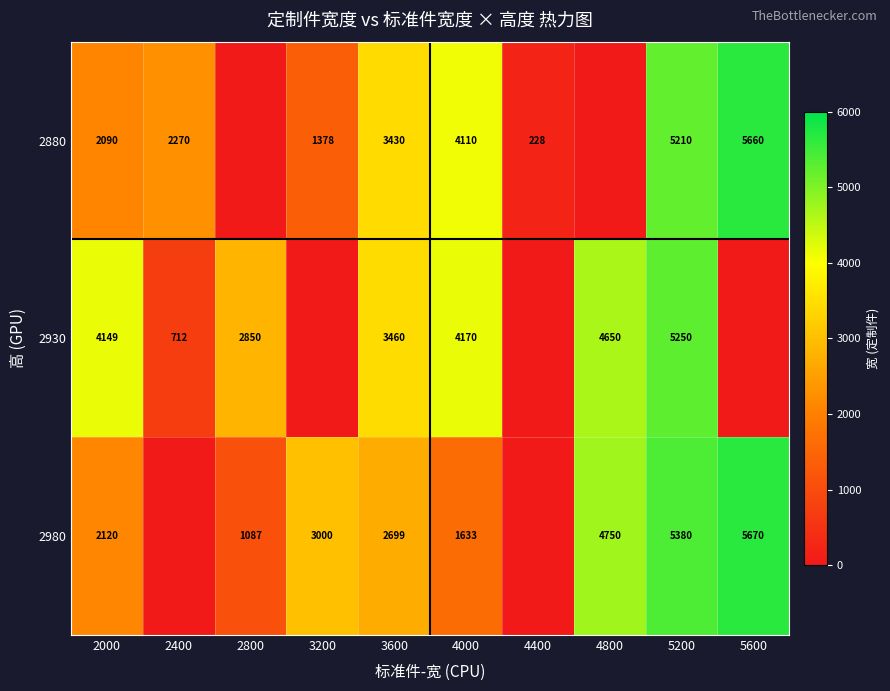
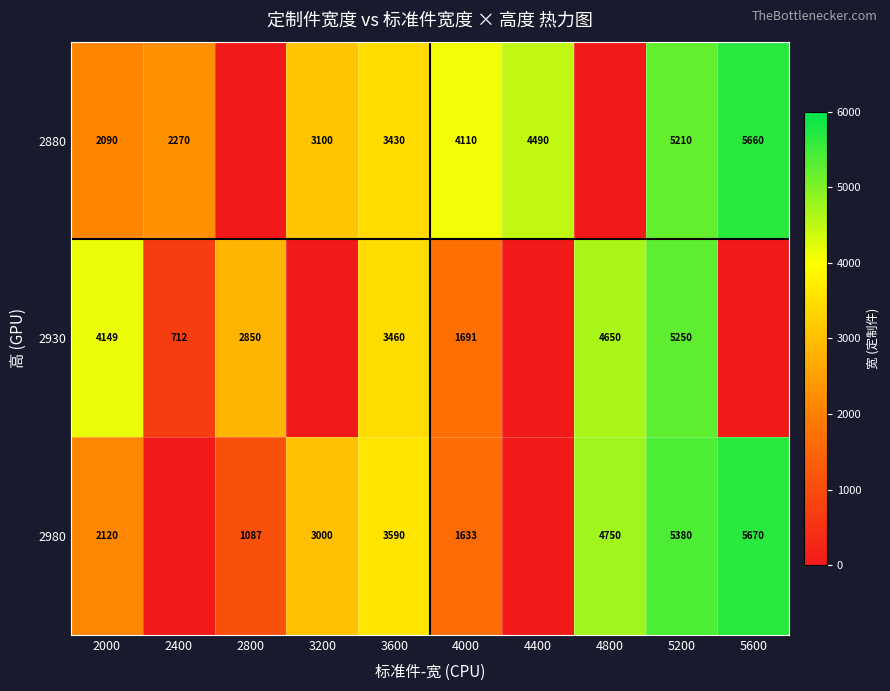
2880, 3200: 1378 -> 3100
2880, 4400: 228 -> 4490
2930, 4000: 4170 -> 1691
2980, 3600: 2699 -> 3590
